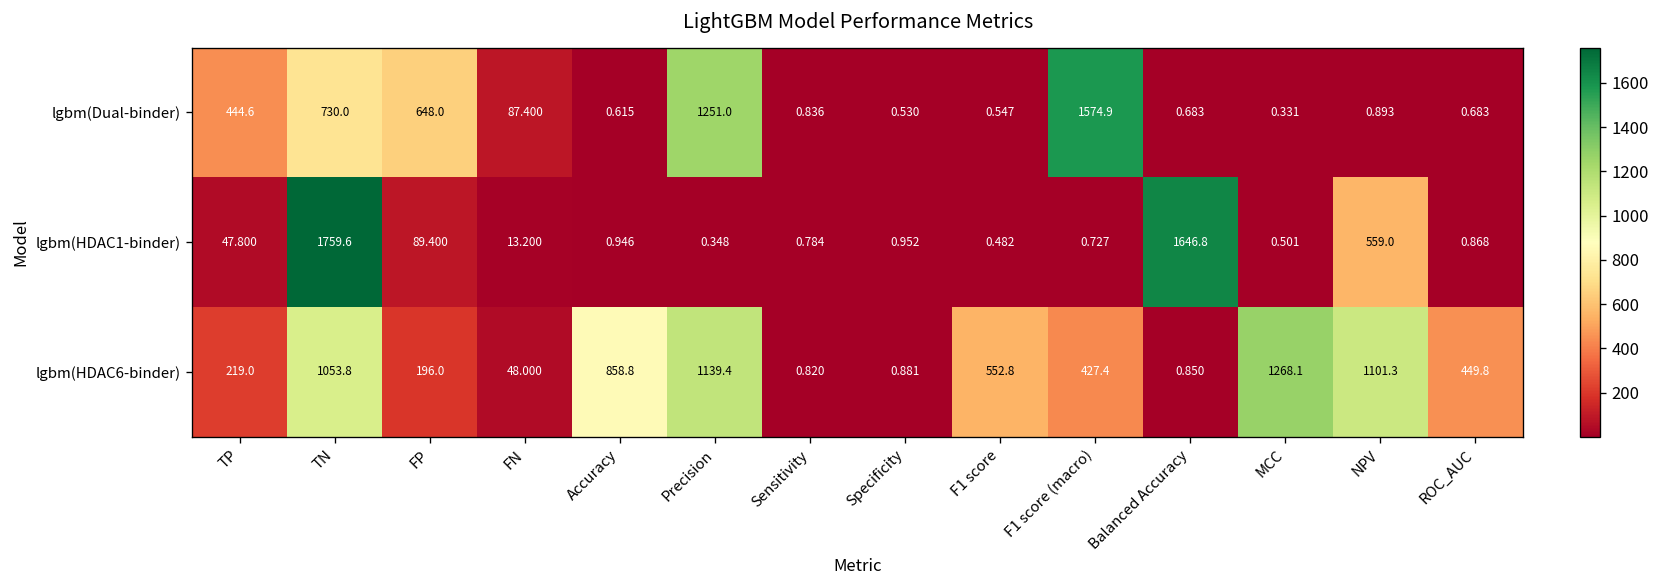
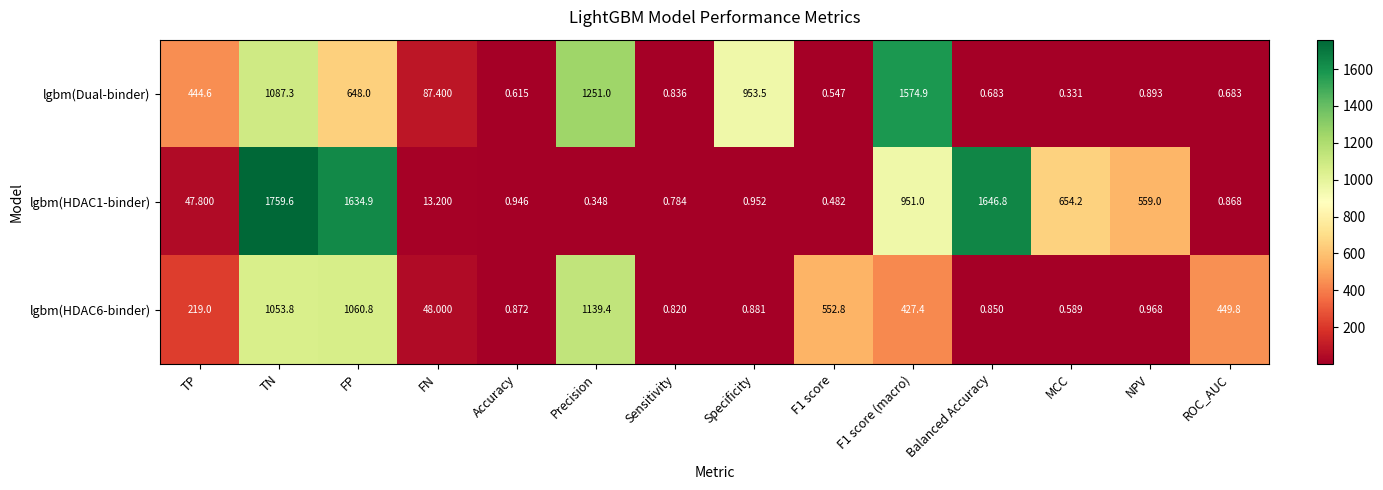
lgbm(Dual-binder), TN: 730.0 -> 1087.3
lgbm(Dual-binder), Specificity: 0.530 -> 953.5
lgbm(HDAC1-binder), FP: 89.400 -> 1634.9
lgbm(HDAC1-binder), F1 score (macro): 0.727 -> 951.0
lgbm(HDAC1-binder), MCC: 0.501 -> 654.2
lgbm(HDAC6-binder), FP: 196.0 -> 1060.8
lgbm(HDAC6-binder), Accuracy: 858.8 -> 0.872
lgbm(HDAC6-binder), MCC: 1268.1 -> 0.589
lgbm(HDAC6-binder), NPV: 1101.3 -> 0.968
